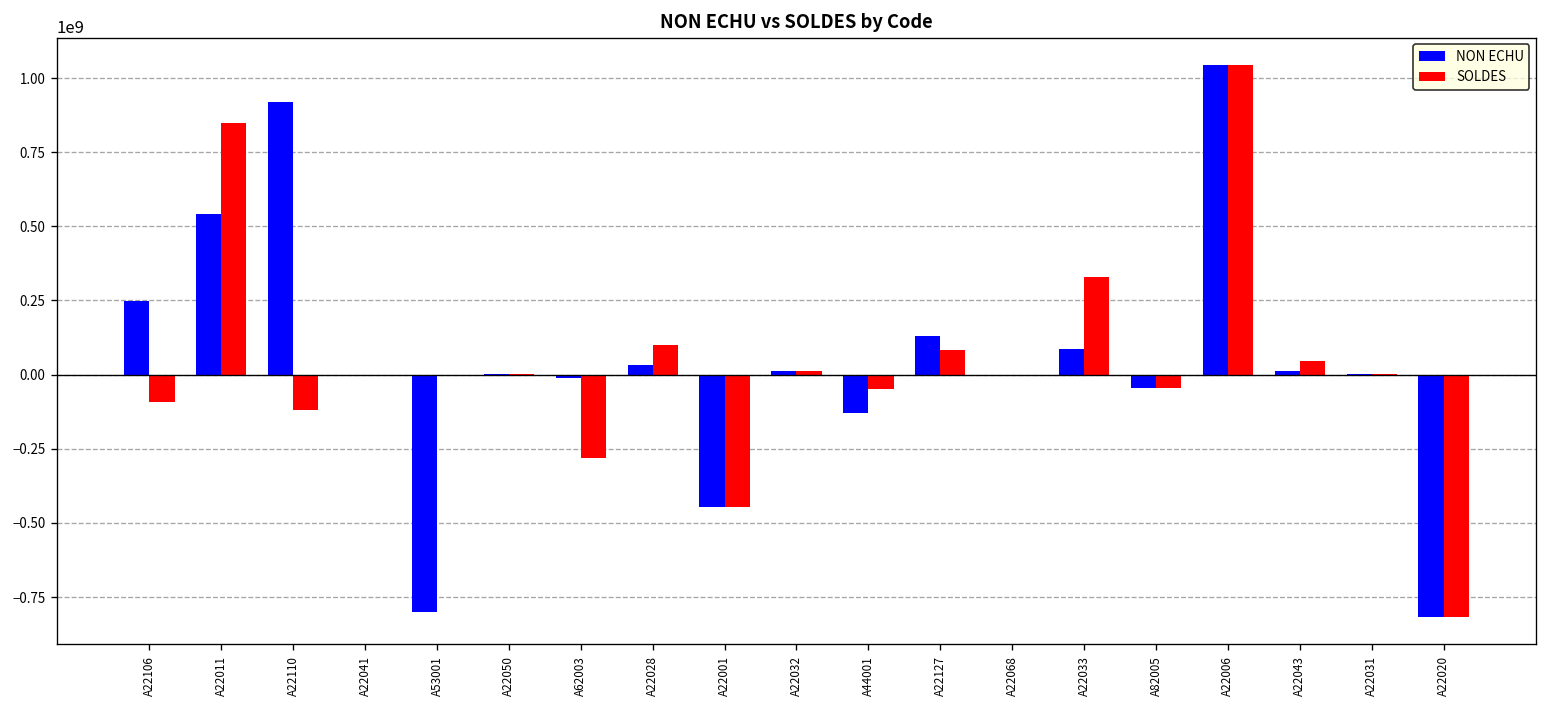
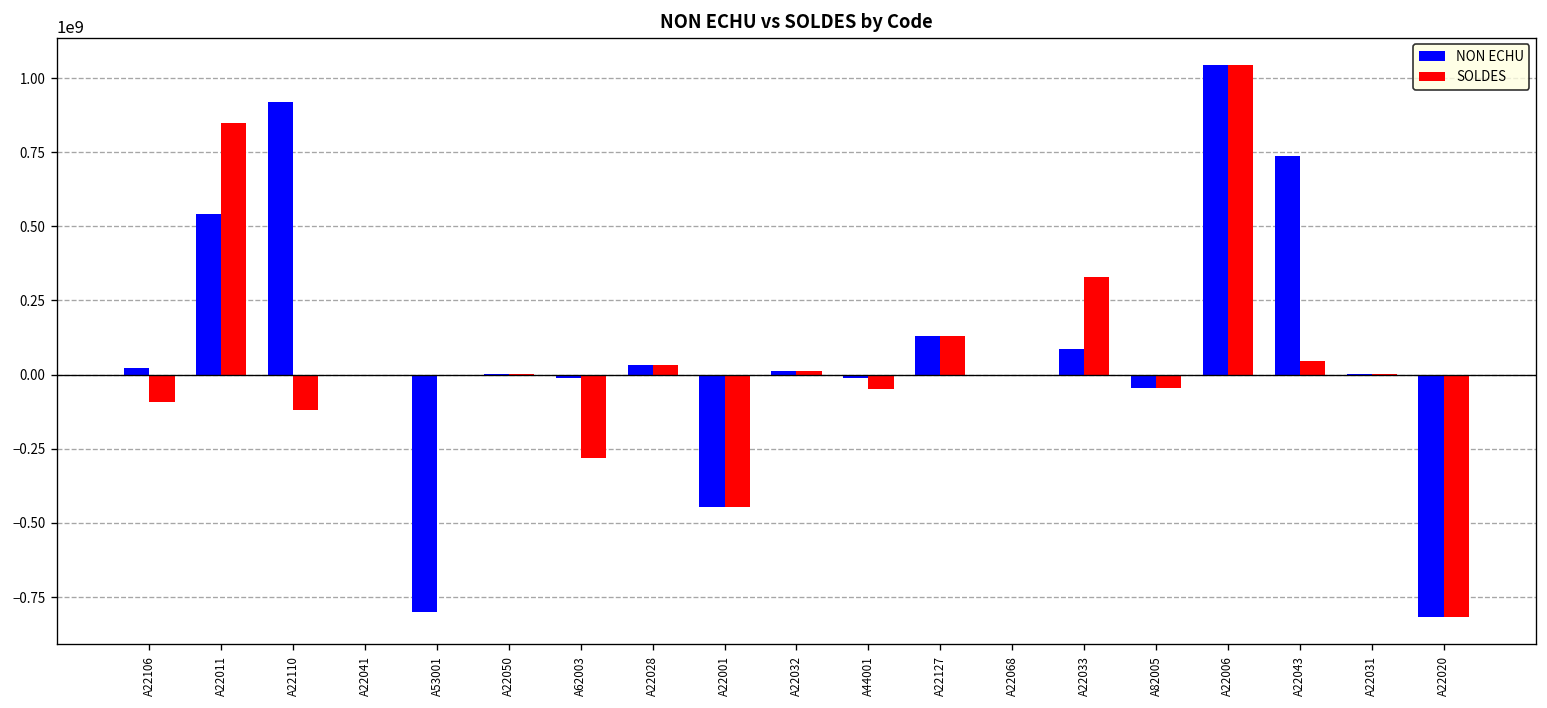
NON ECHU, A22106: 250000000 -> 20000000
SOLDES, A22028: 100000000 -> 30000000
NON ECHU, A44001: -130000000 -> -10000000
SOLDES, A22127: 80000000 -> 130000000
NON ECHU, A22043: 10000000 -> 740000000
